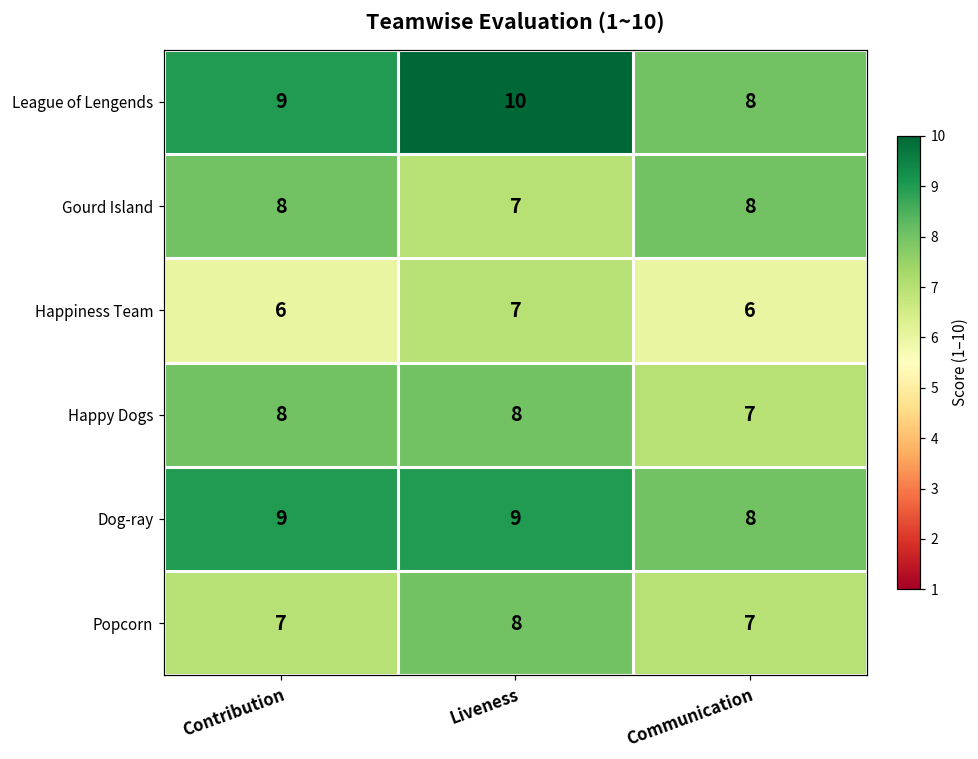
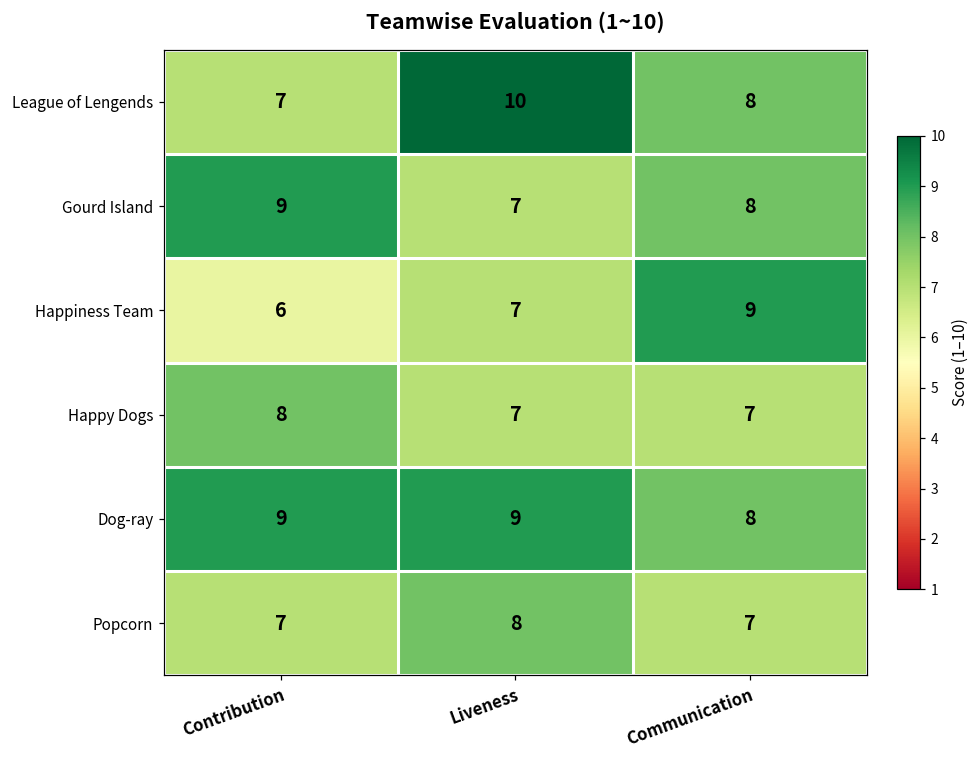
League of Lengends, Contribution: 9 -> 7
Gourd Island, Contribution: 8 -> 9
Happiness Team, Communication: 6 -> 9
Happy Dogs, Liveness: 8 -> 7
